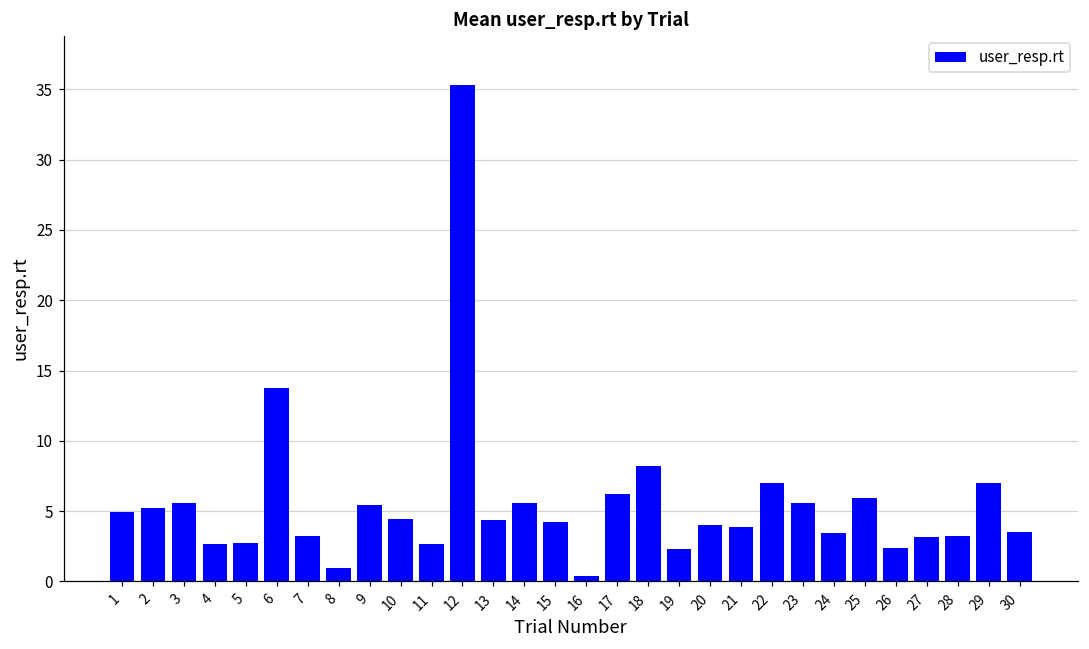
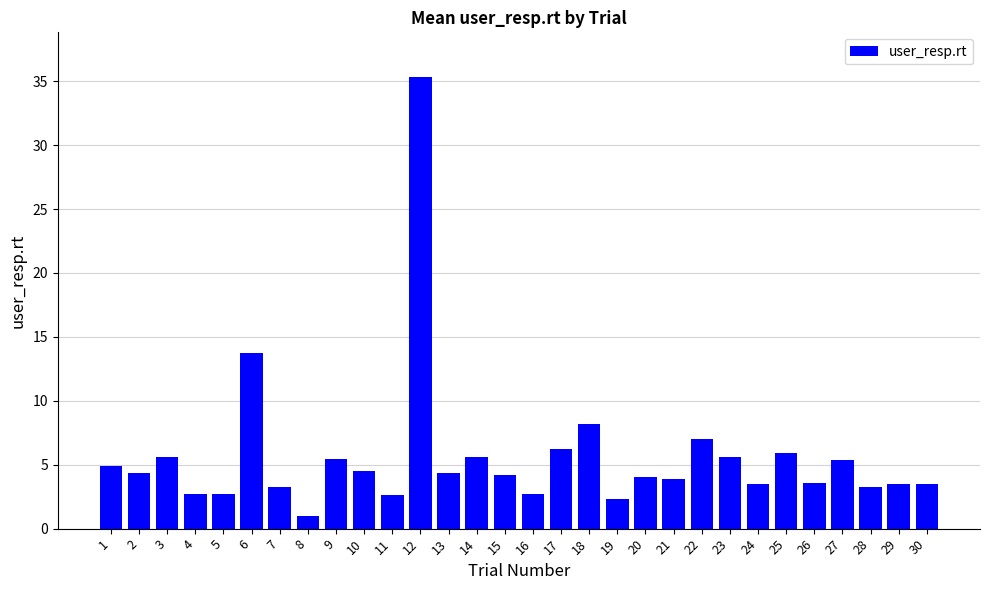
2: 5.2 -> 4.4
16: 0.4 -> 2.7
26: 2.4 -> 3.6
27: 3.2 -> 5.3
29: 7.0 -> 3.5
